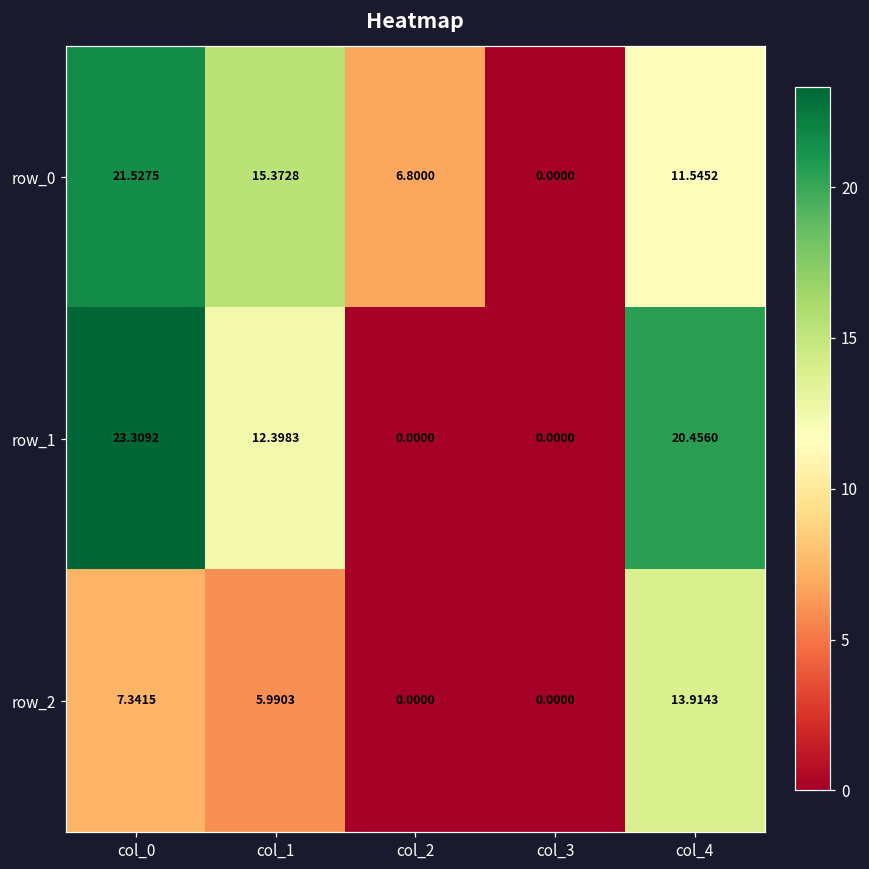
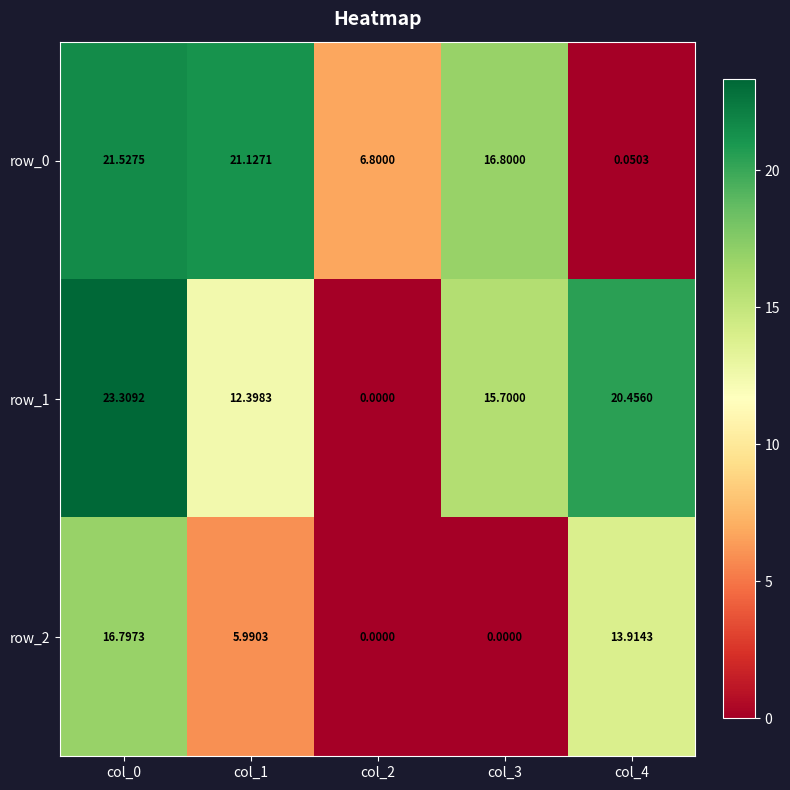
row_0, col_1: 15.3728 -> 21.1271
row_0, col_3: 0.0000 -> 16.8000
row_0, col_4: 11.5452 -> 0.0503
row_1, col_3: 0.0000 -> 15.7000
row_2, col_0: 7.3415 -> 16.7973
